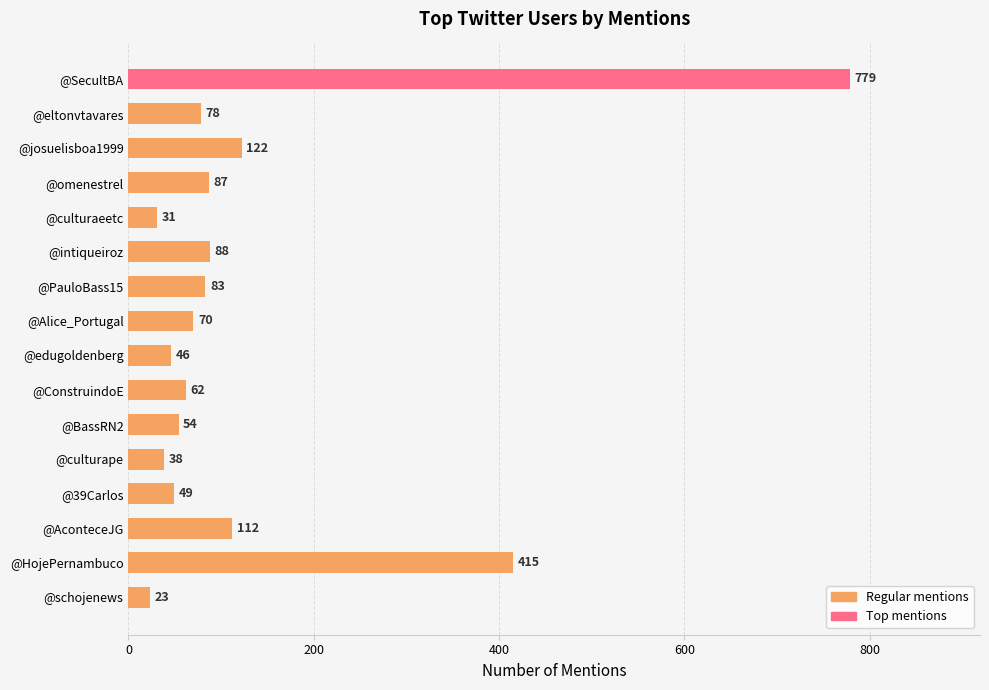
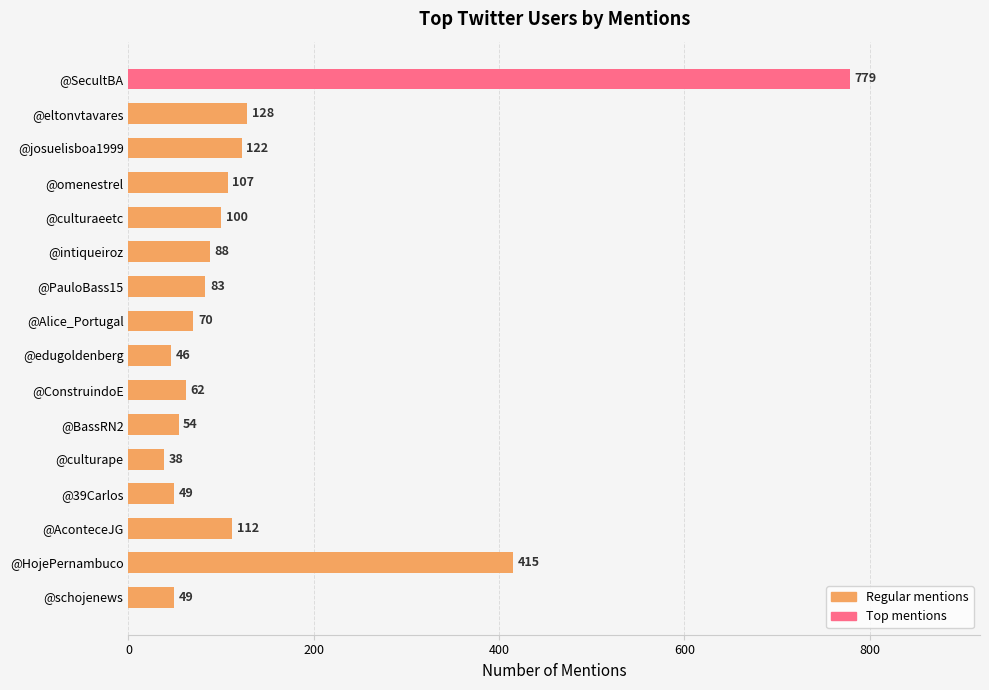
@eltonvtavares: 78 -> 128
@omenestrel: 87 -> 107
@culturaeetc: 31 -> 100
@schojenews: 23 -> 49
